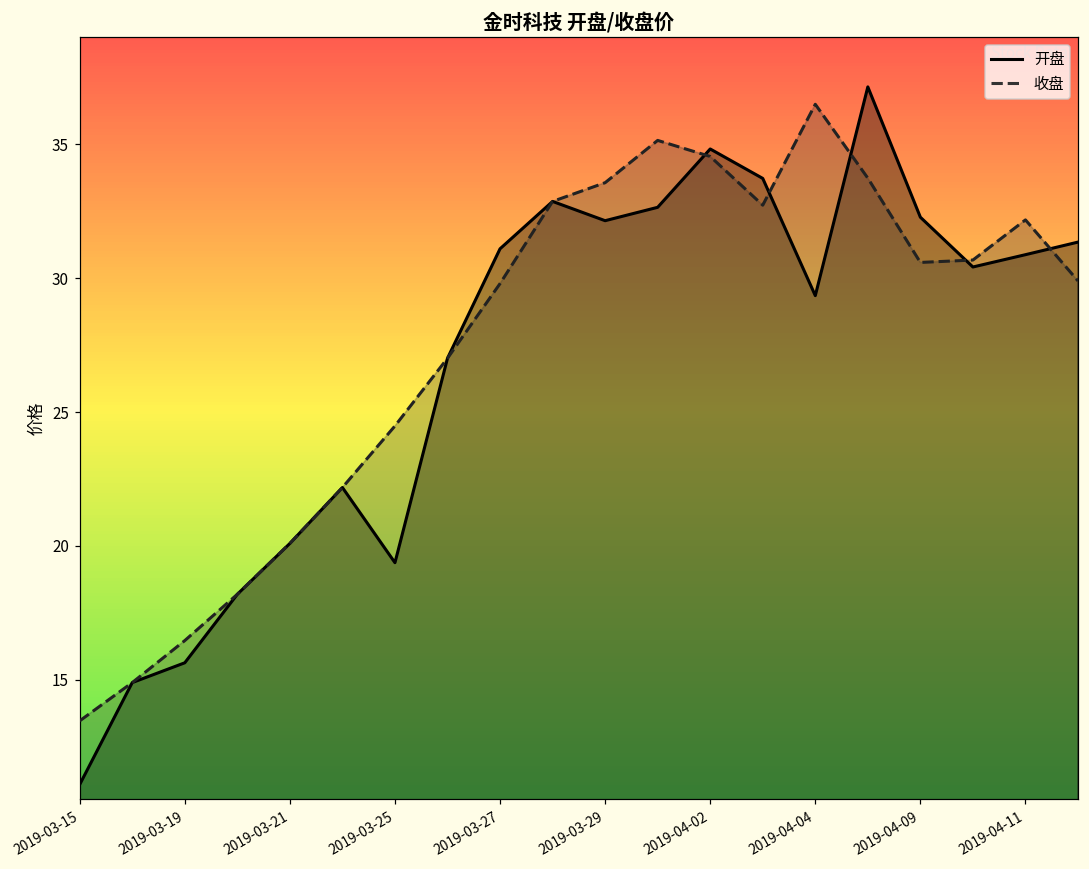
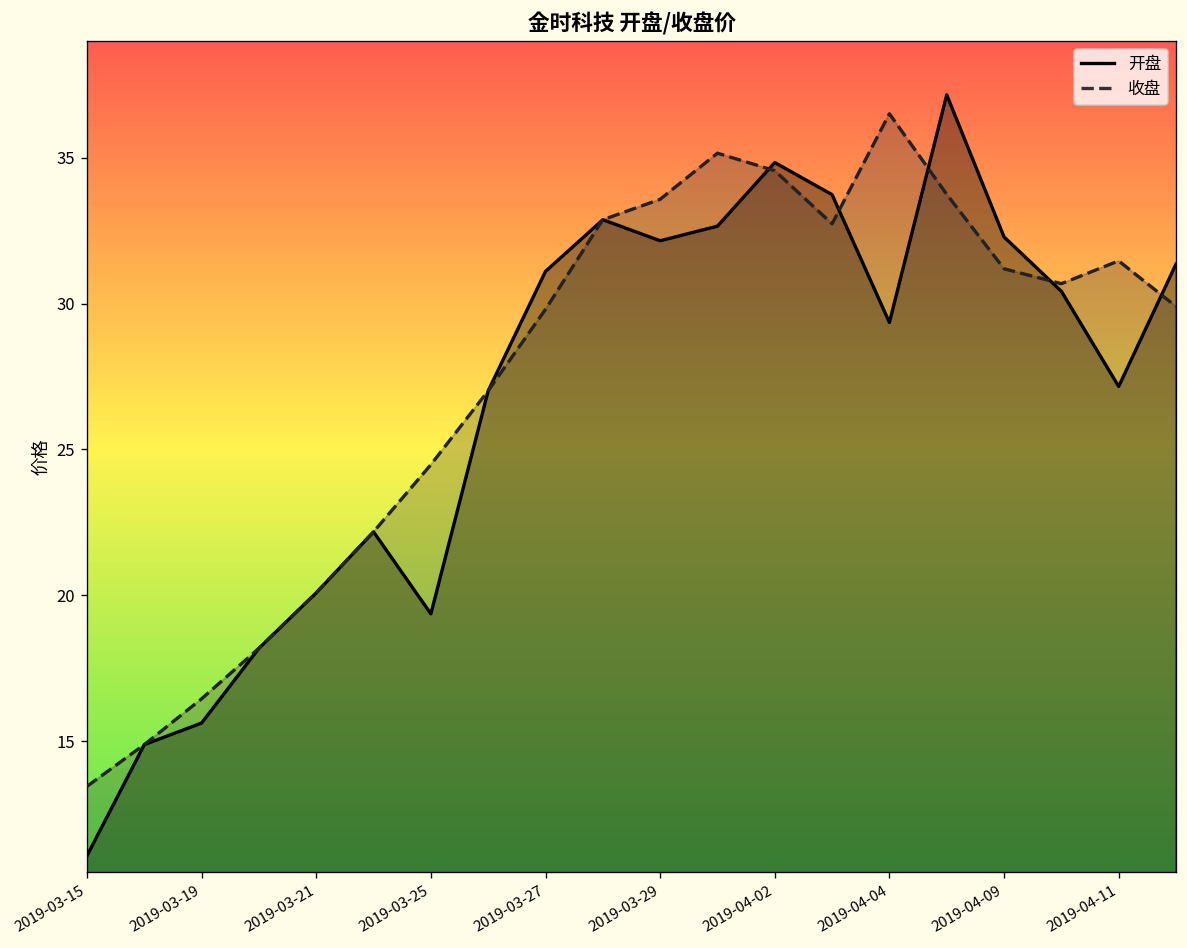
收盘, 2019-04-09: 30.6 -> 31.2
开盘, 2019-04-11: 30.9 -> 27.2
收盘, 2019-04-11: 32.2 -> 31.5
